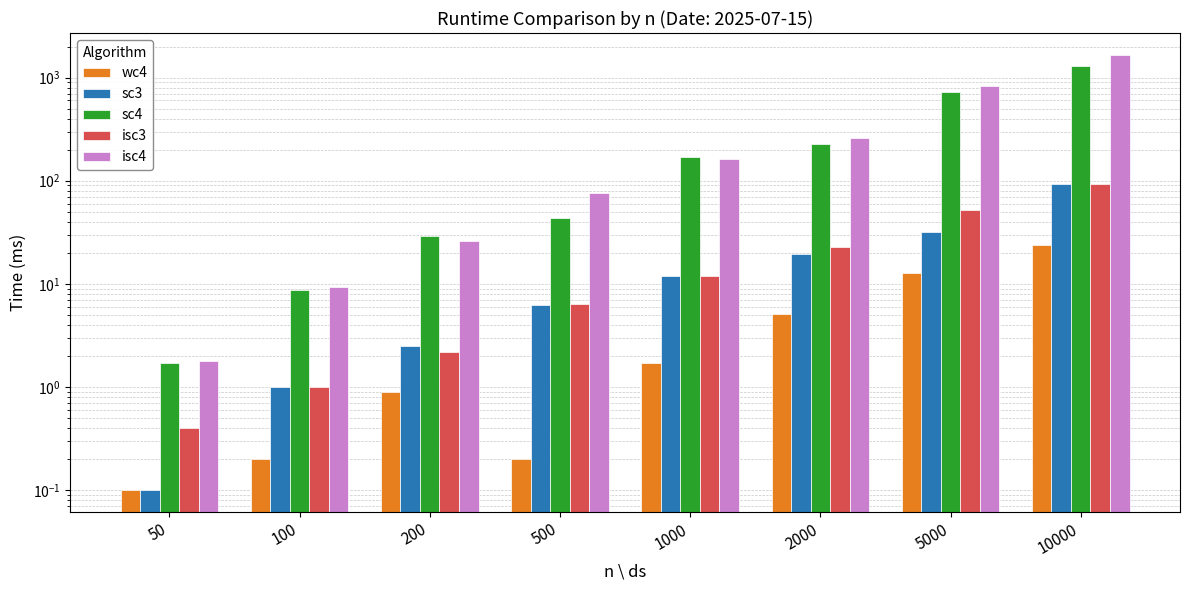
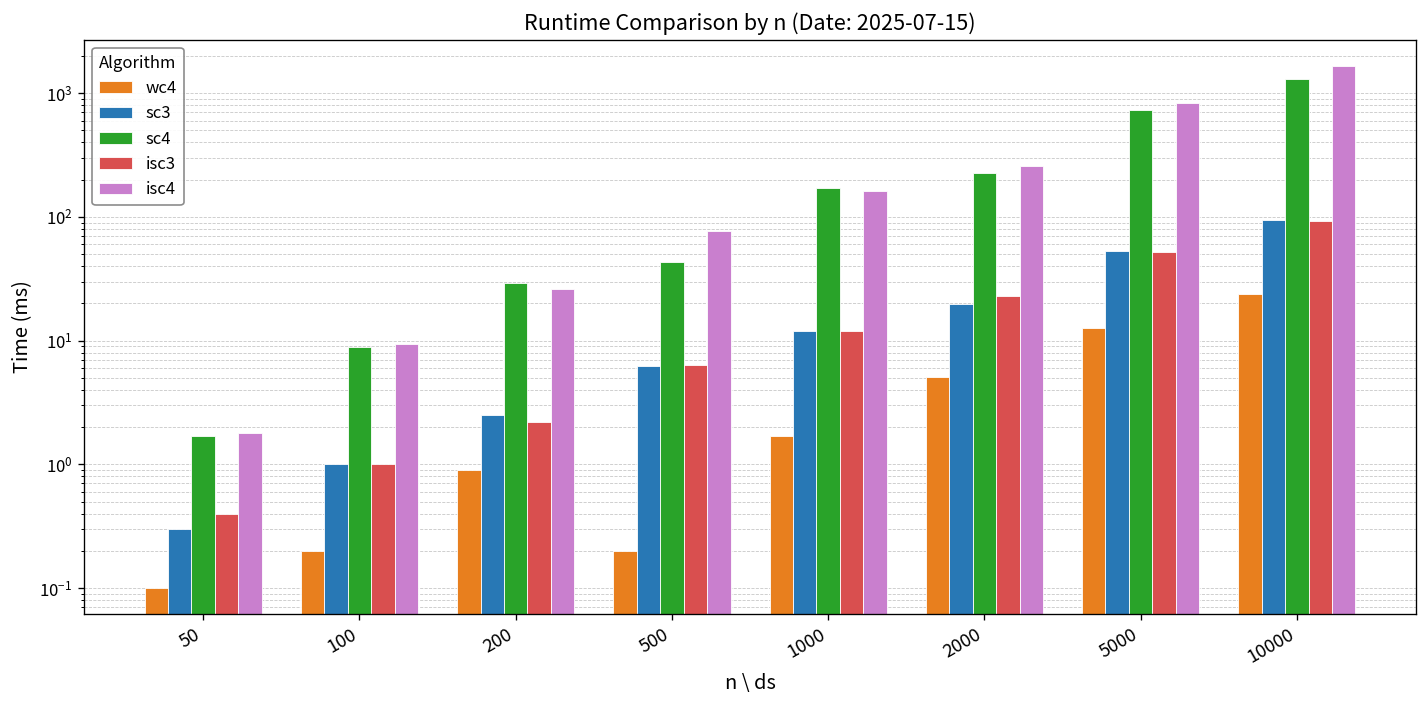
sc3, 50: 0.1 -> 0.3
sc3, 5000: 32 -> 50
